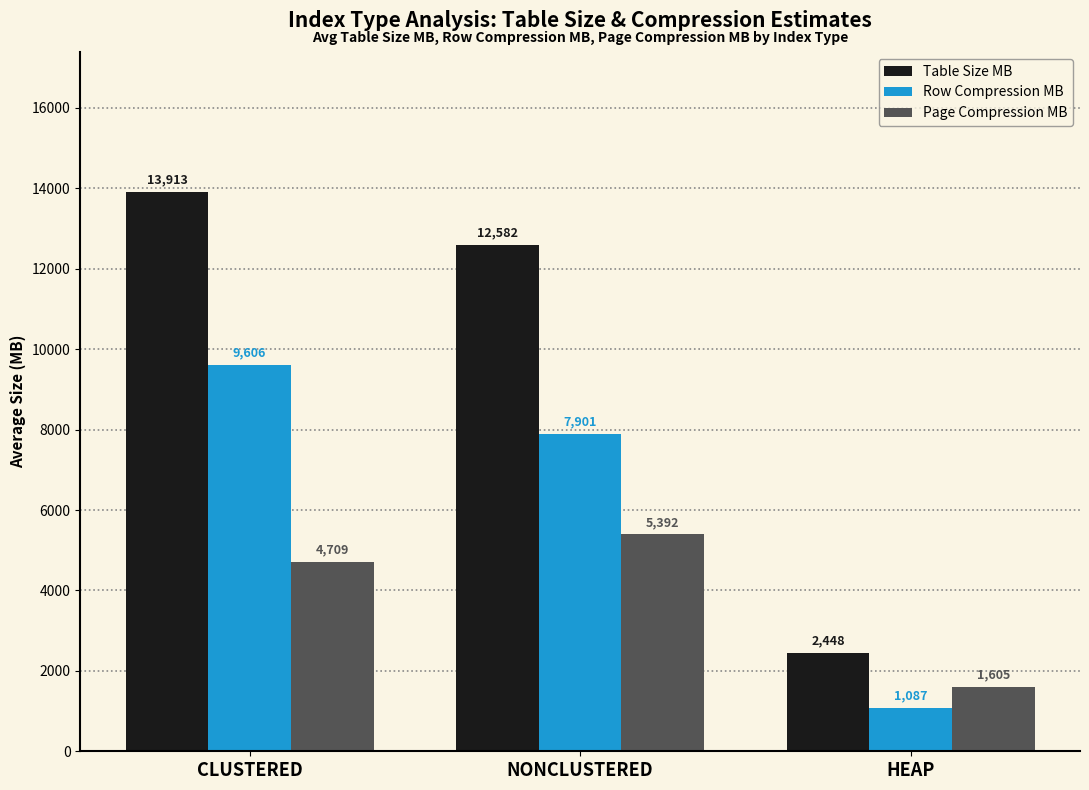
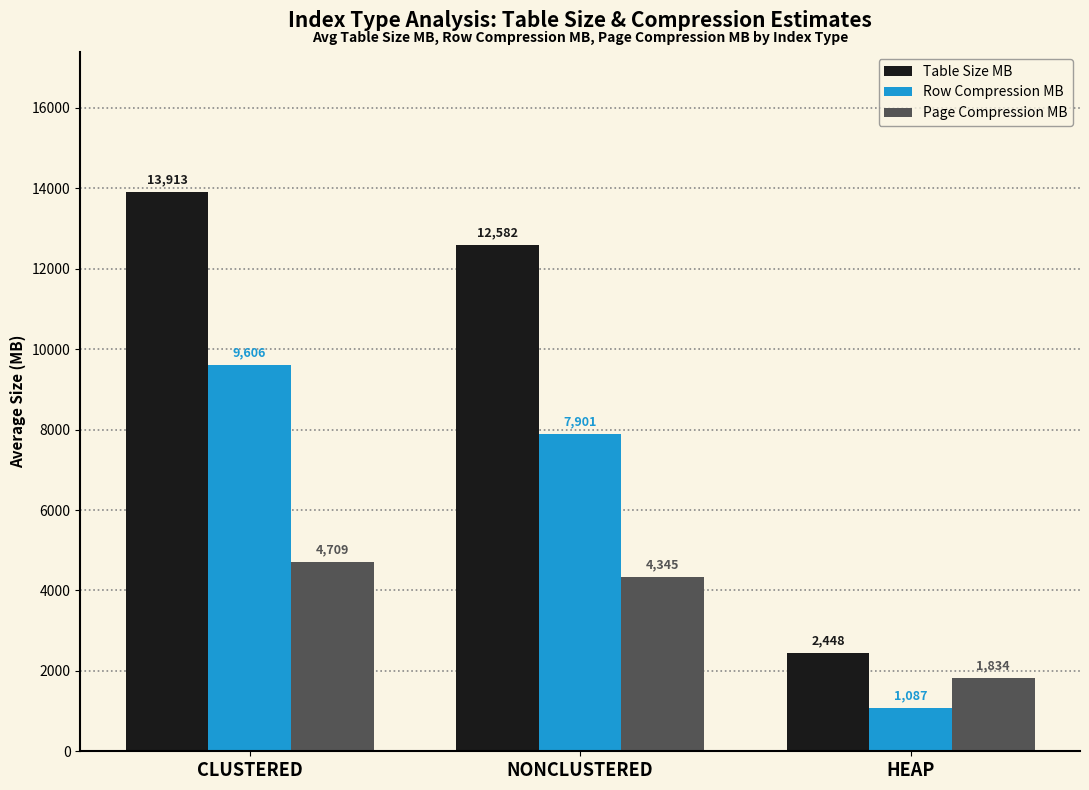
Page Compression MB, NONCLUSTERED: 5,392 -> 4,345
Page Compression MB, HEAP: 1,605 -> 1,834
